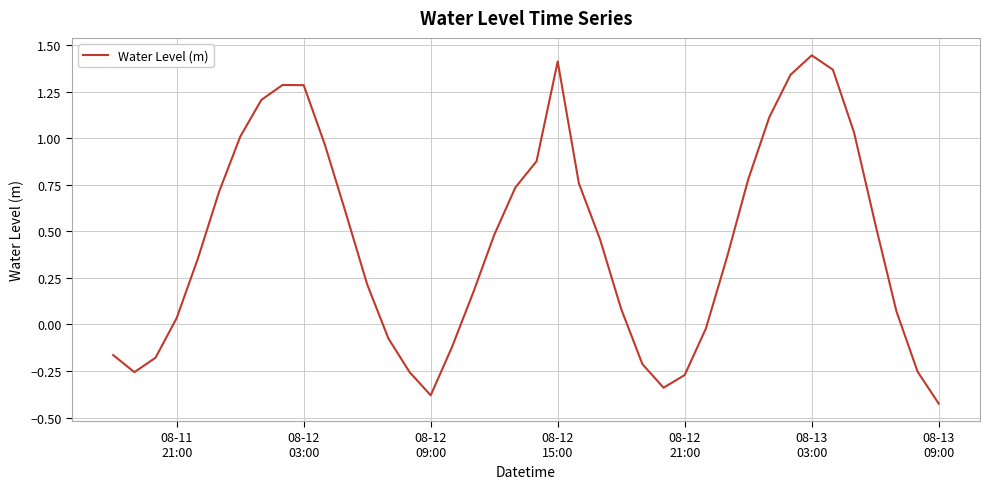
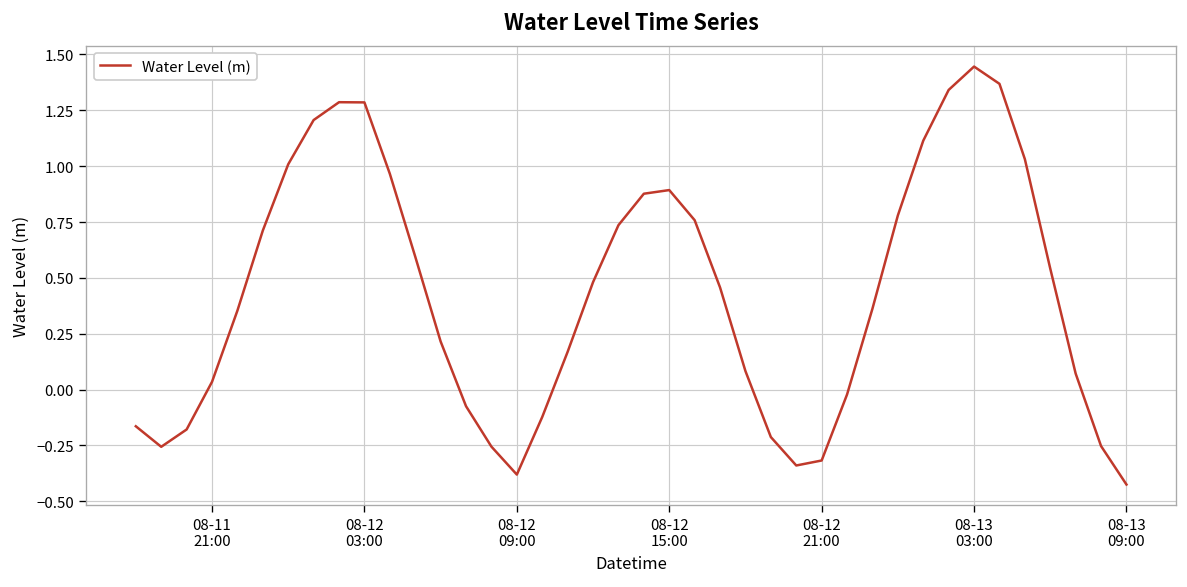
08-12 15:00: 1.41 -> 0.89
08-12 21:00: -0.27 -> -0.32
